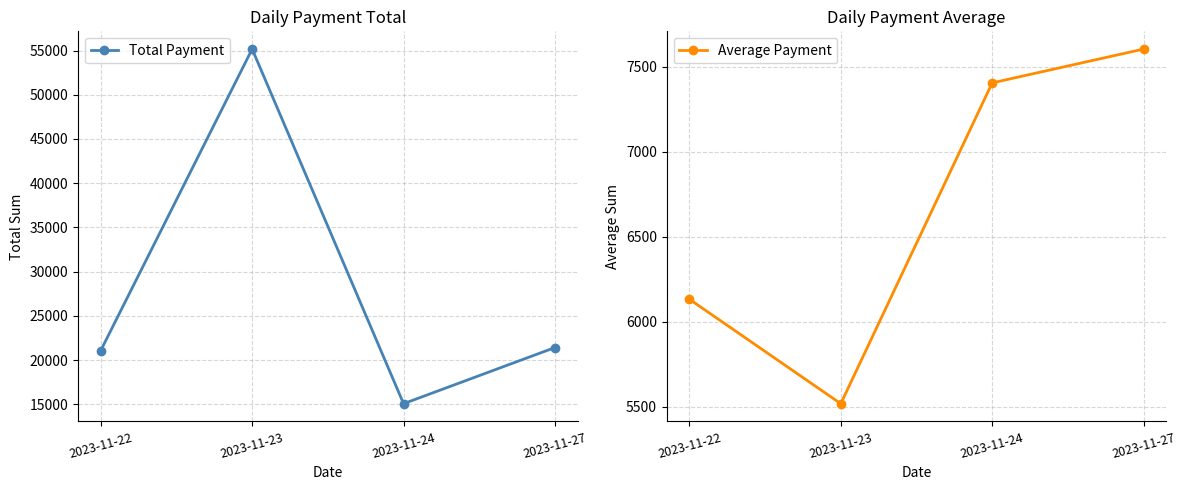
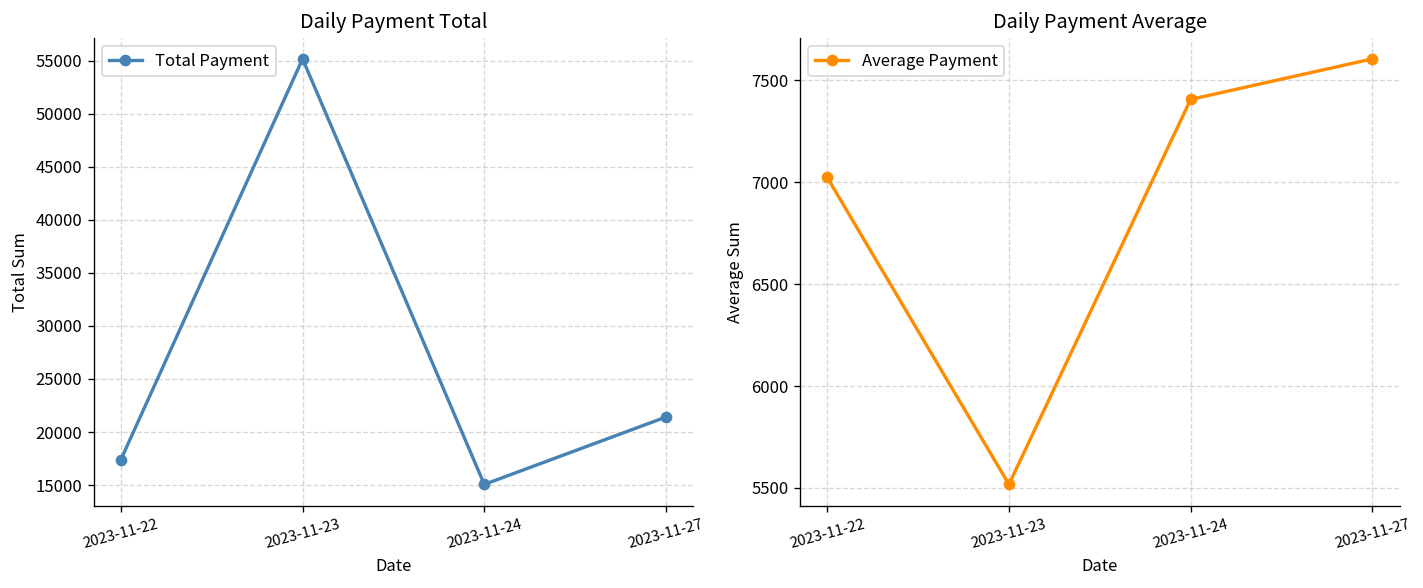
Daily Payment Total, 2023-11-22: 21000 -> 17000
Daily Payment Average, 2023-11-22: 6130 -> 7020
